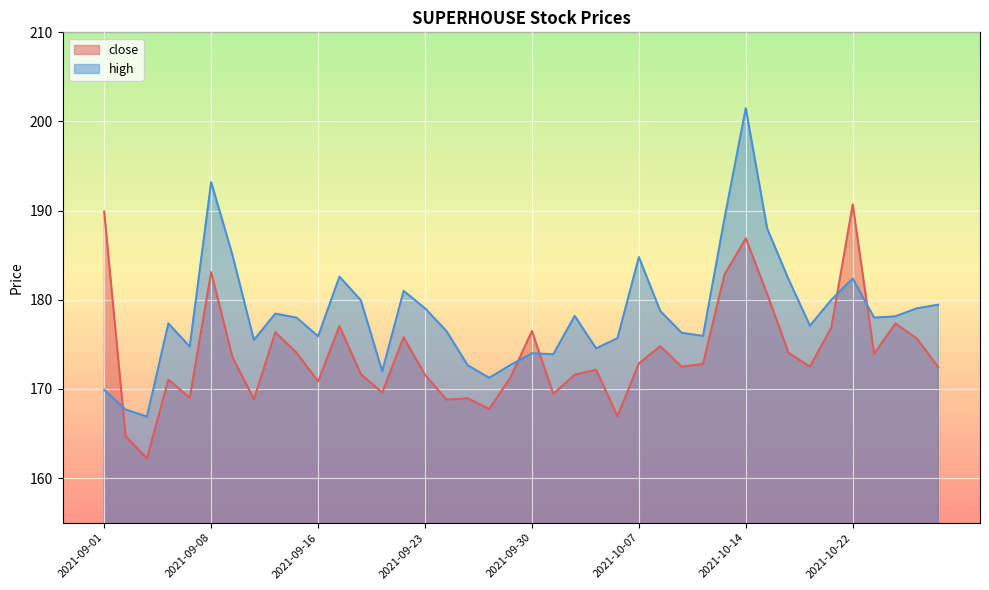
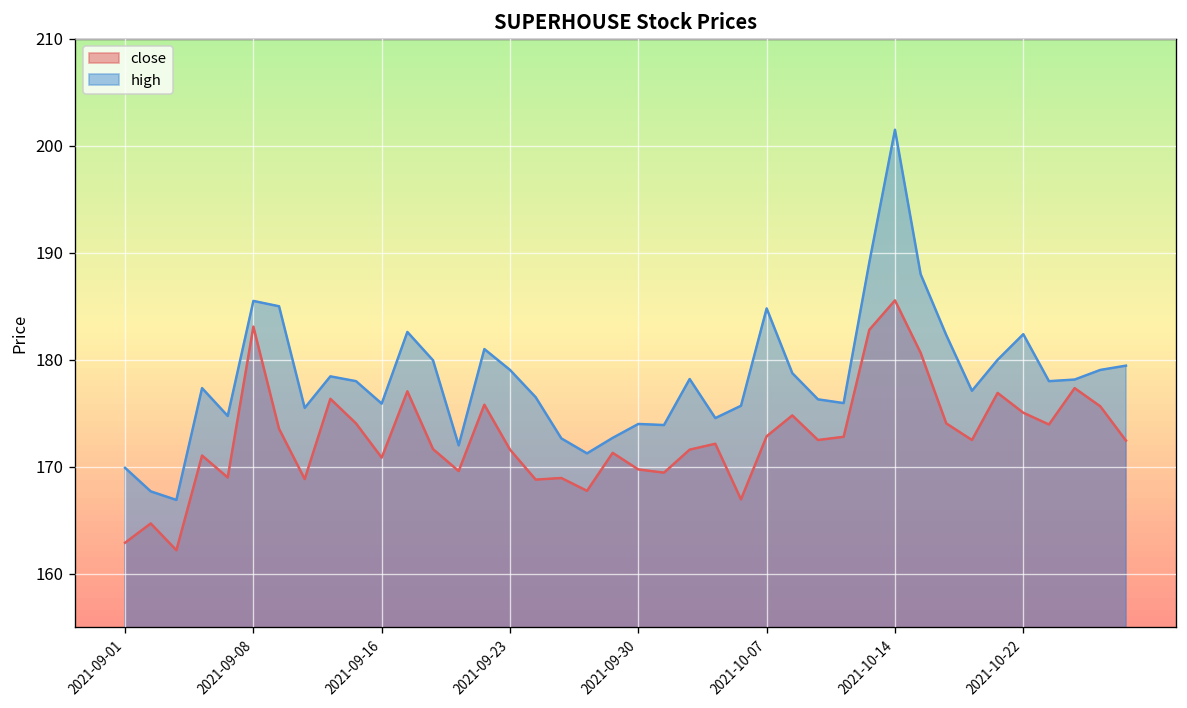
close, 2021-09-01: 190 -> 163
high, 2021-09-08: 193 -> 186
close, 2021-09-30: 177 -> 170
close, 2021-10-14: 187 -> 186
close, 2021-10-22: 191 -> 175
